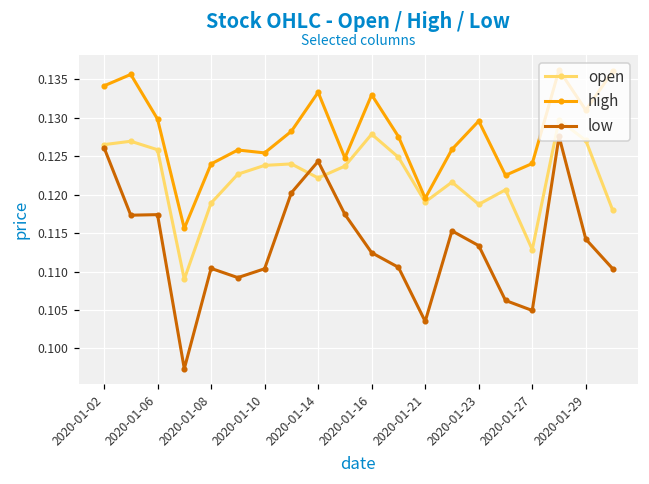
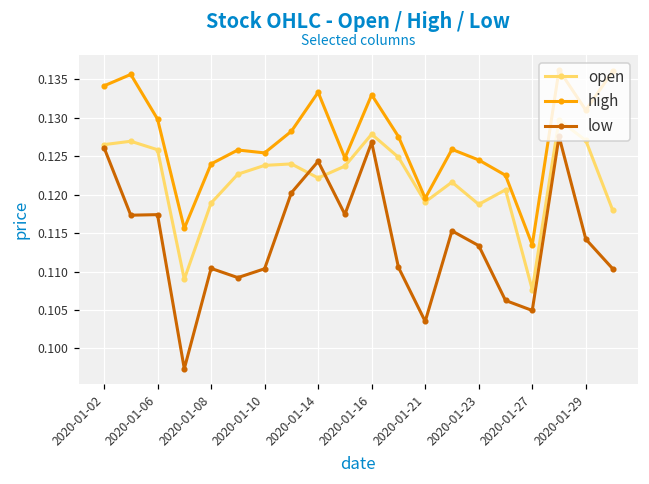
low, 2020-01-16: 0.112 -> 0.127
high, 2020-01-23: 0.130 -> 0.125
open, 2020-01-27: 0.113 -> 0.108
high, 2020-01-27: 0.124 -> 0.113
